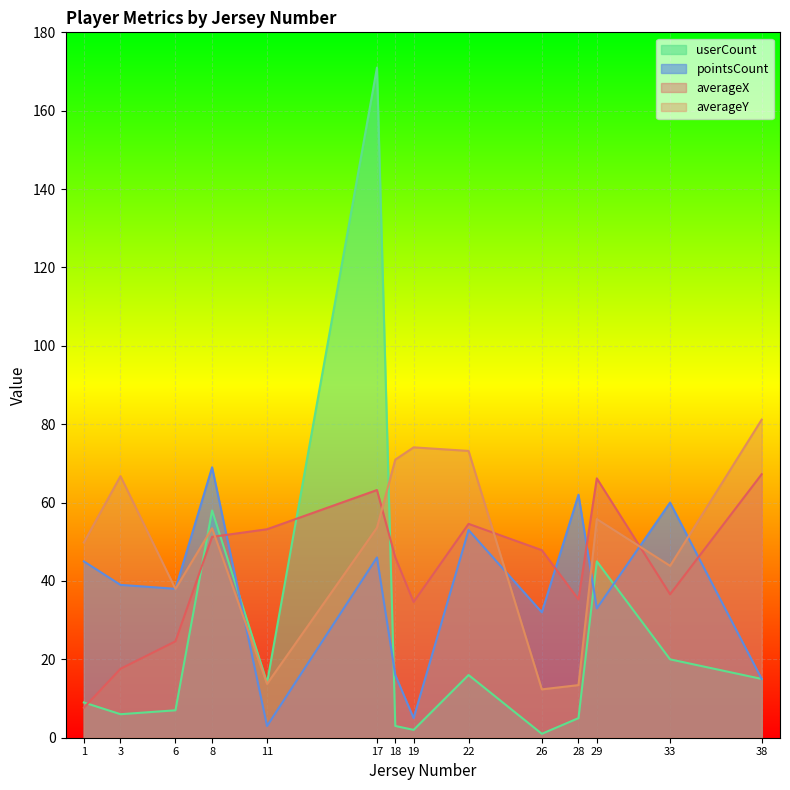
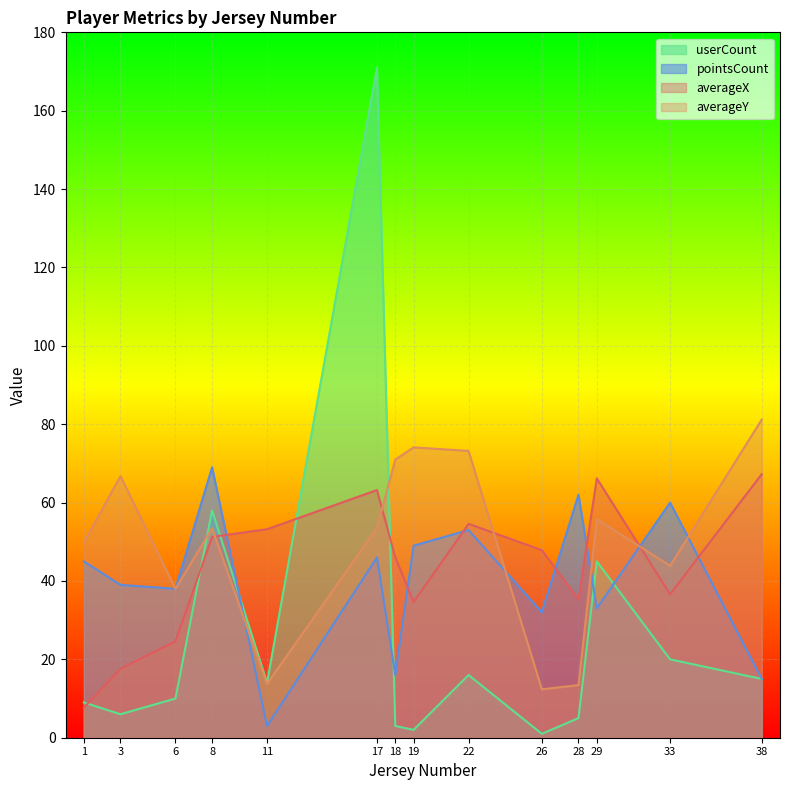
userCount, 6: 7 -> 10
pointsCount, 19: 5 -> 49
